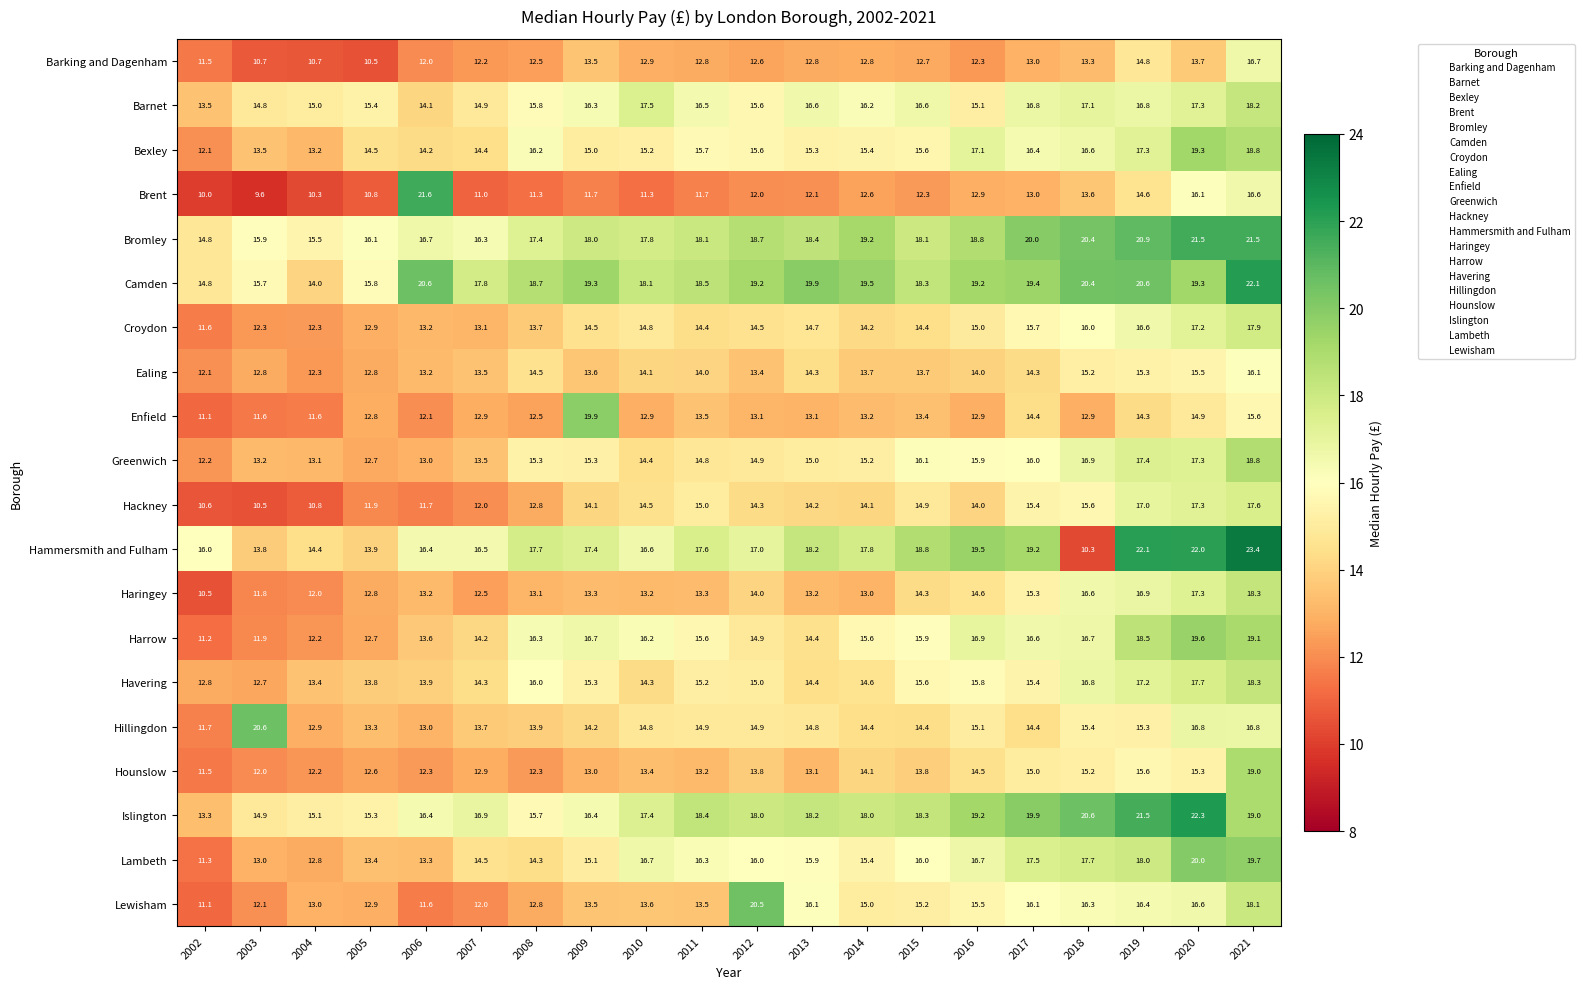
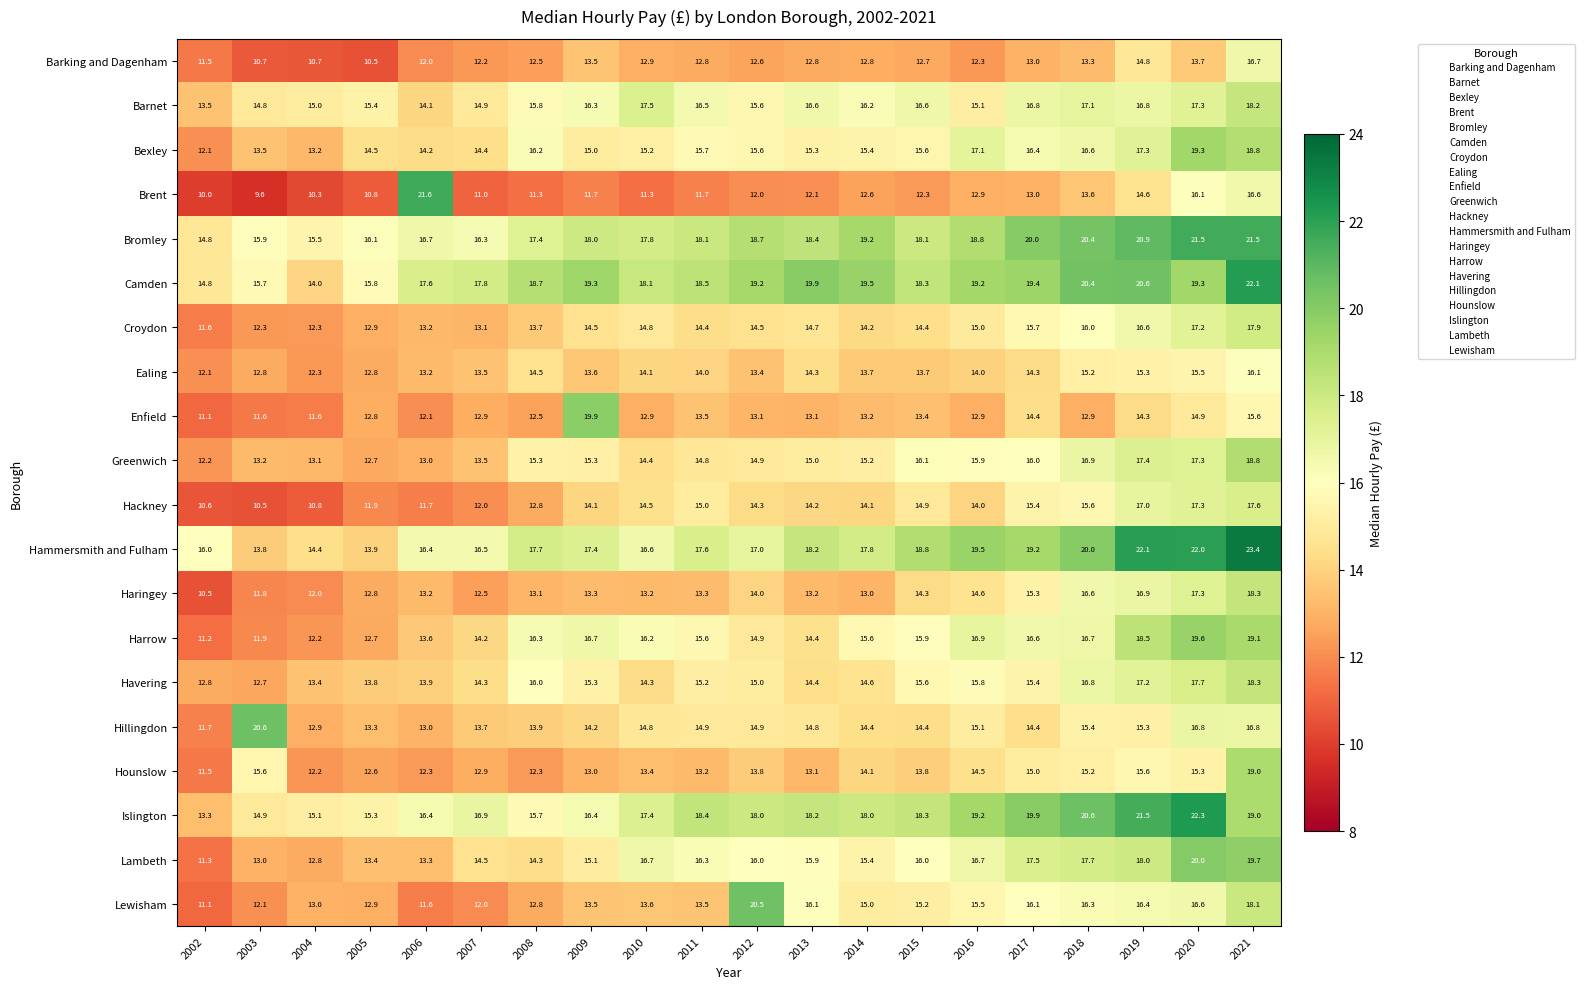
Camden, 2006: 20.6 -> 17.6
Hammersmith and Fulham, 2018: 10.3 -> 20.0
Hounslow, 2003: 12.0 -> 15.6
